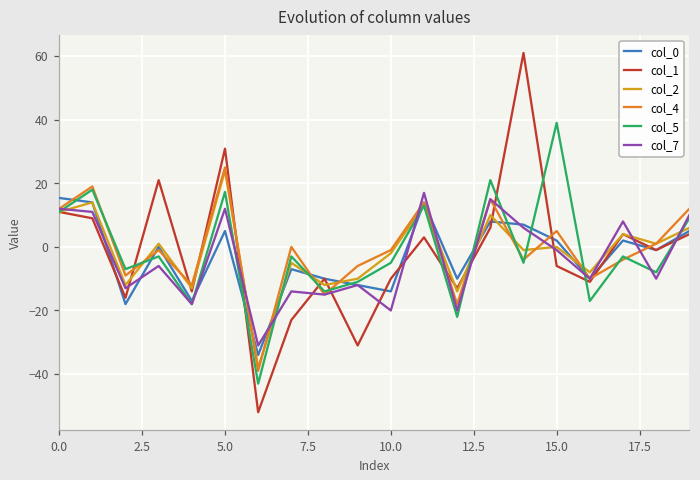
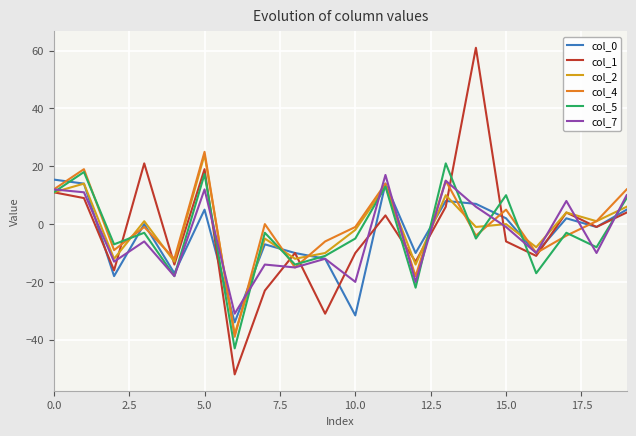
col_1, 5.0: 31 -> 19
col_0, 10.0: -14 -> -32
col_5, 15.0: 39 -> 10
